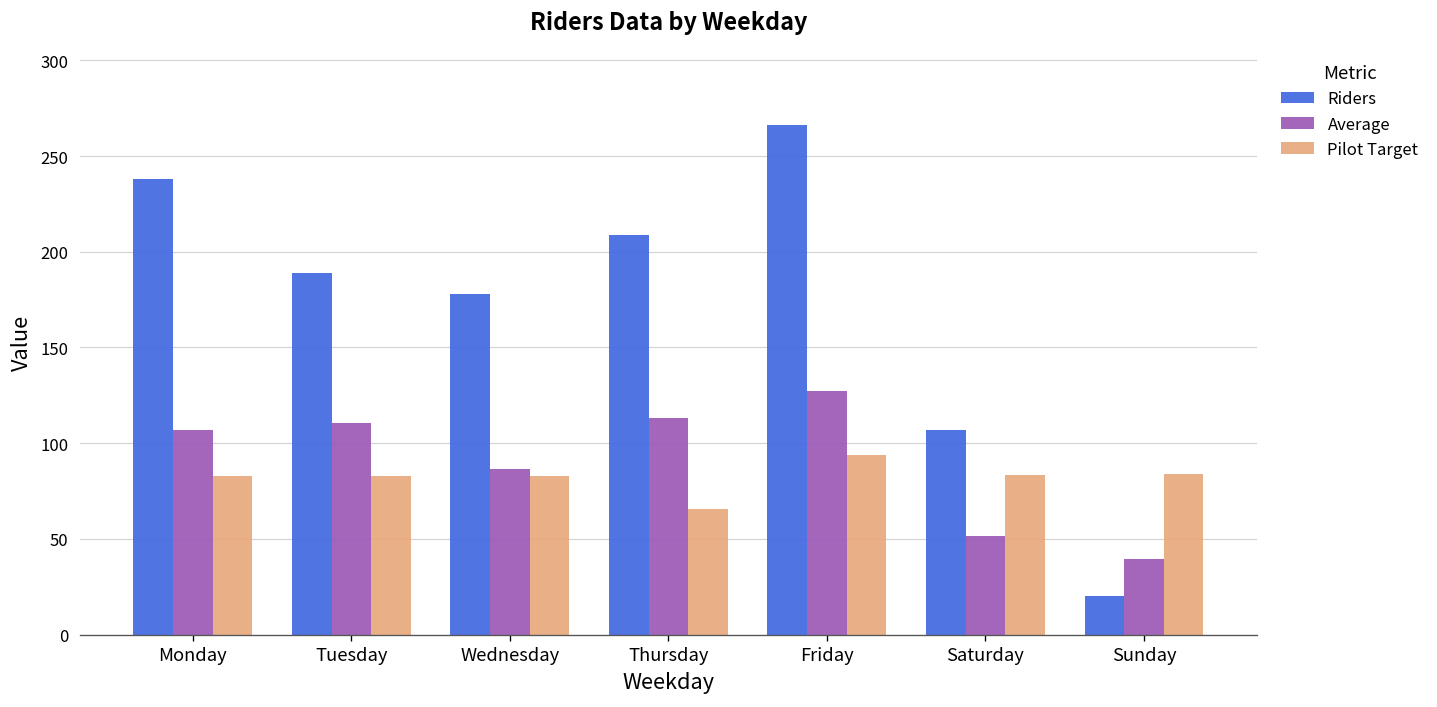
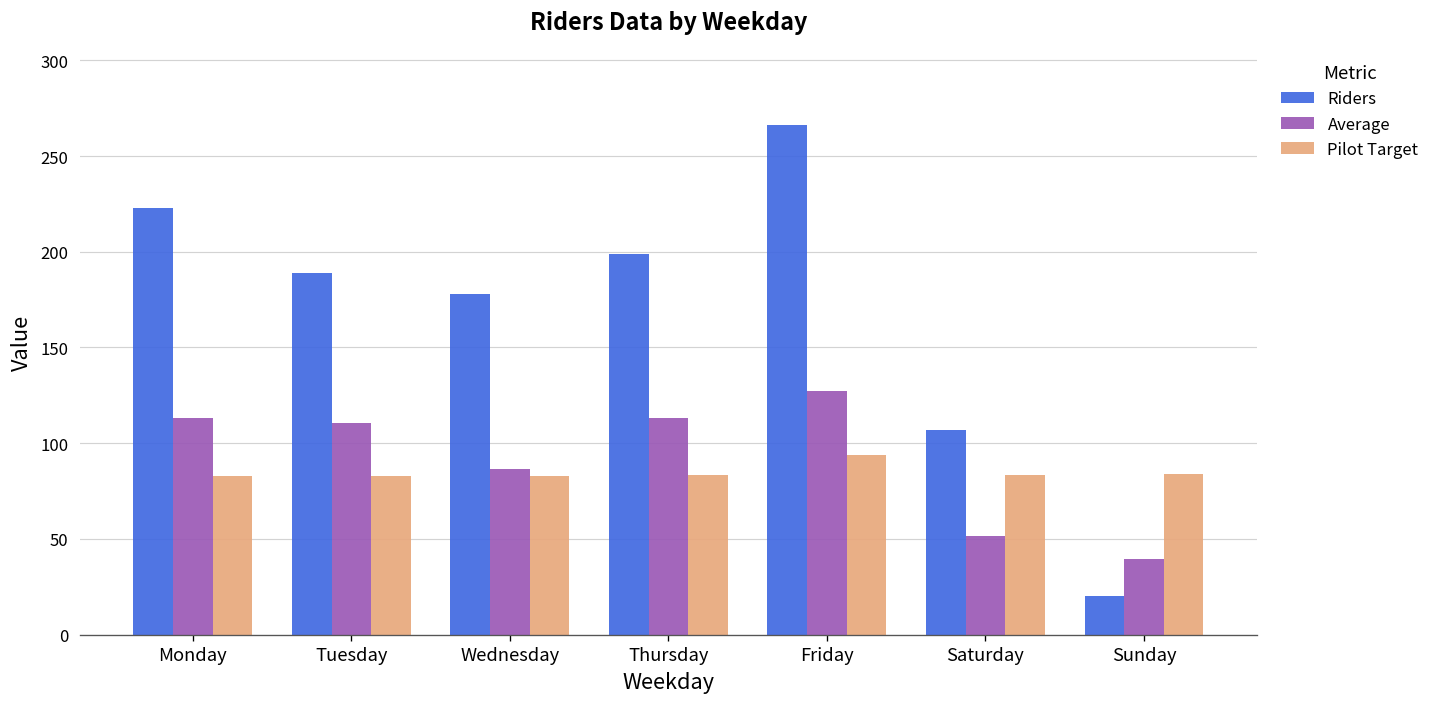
Riders, Monday: 238 -> 223
Average, Monday: 107 -> 113
Riders, Thursday: 209 -> 199
Pilot Target, Thursday: 66 -> 83
